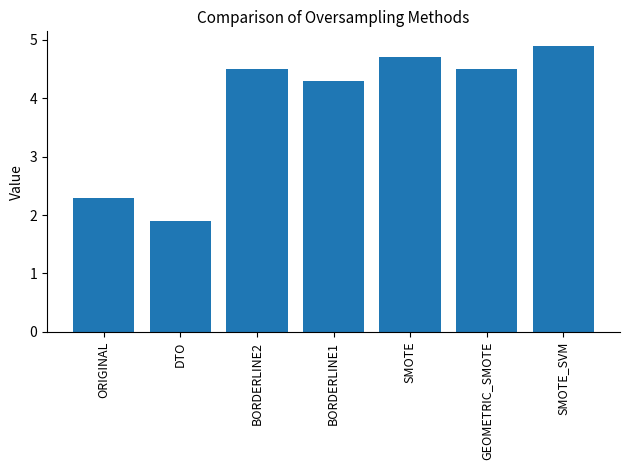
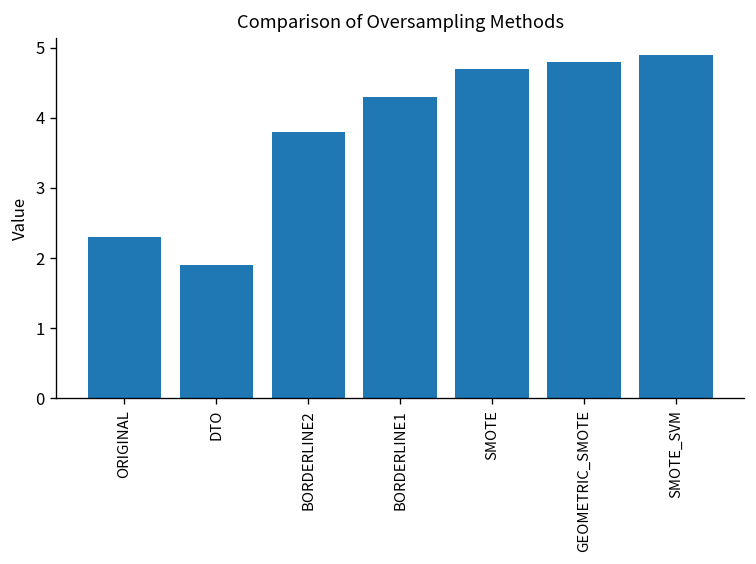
BORDERLINE2: 4.5 -> 3.8
GEOMETRIC_SMOTE: 4.5 -> 4.8
